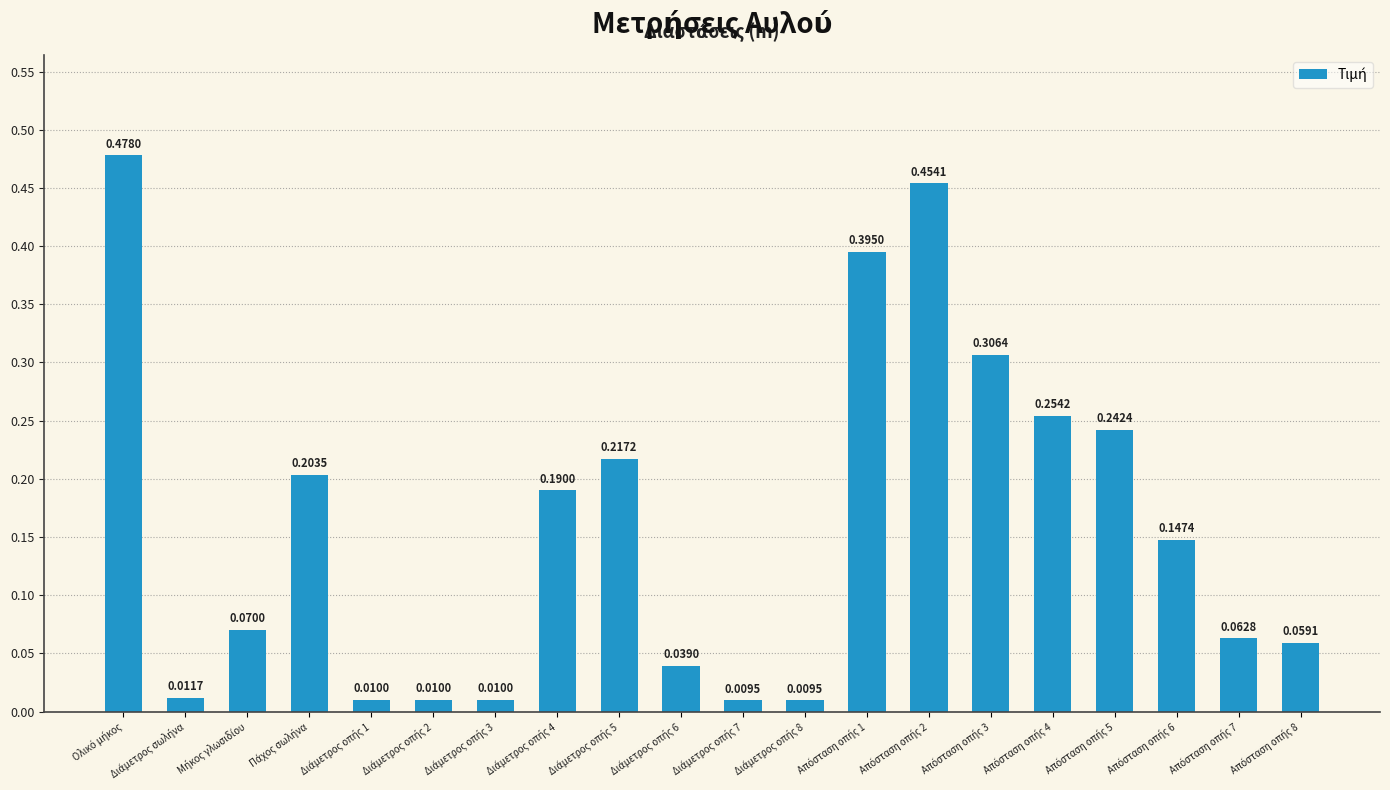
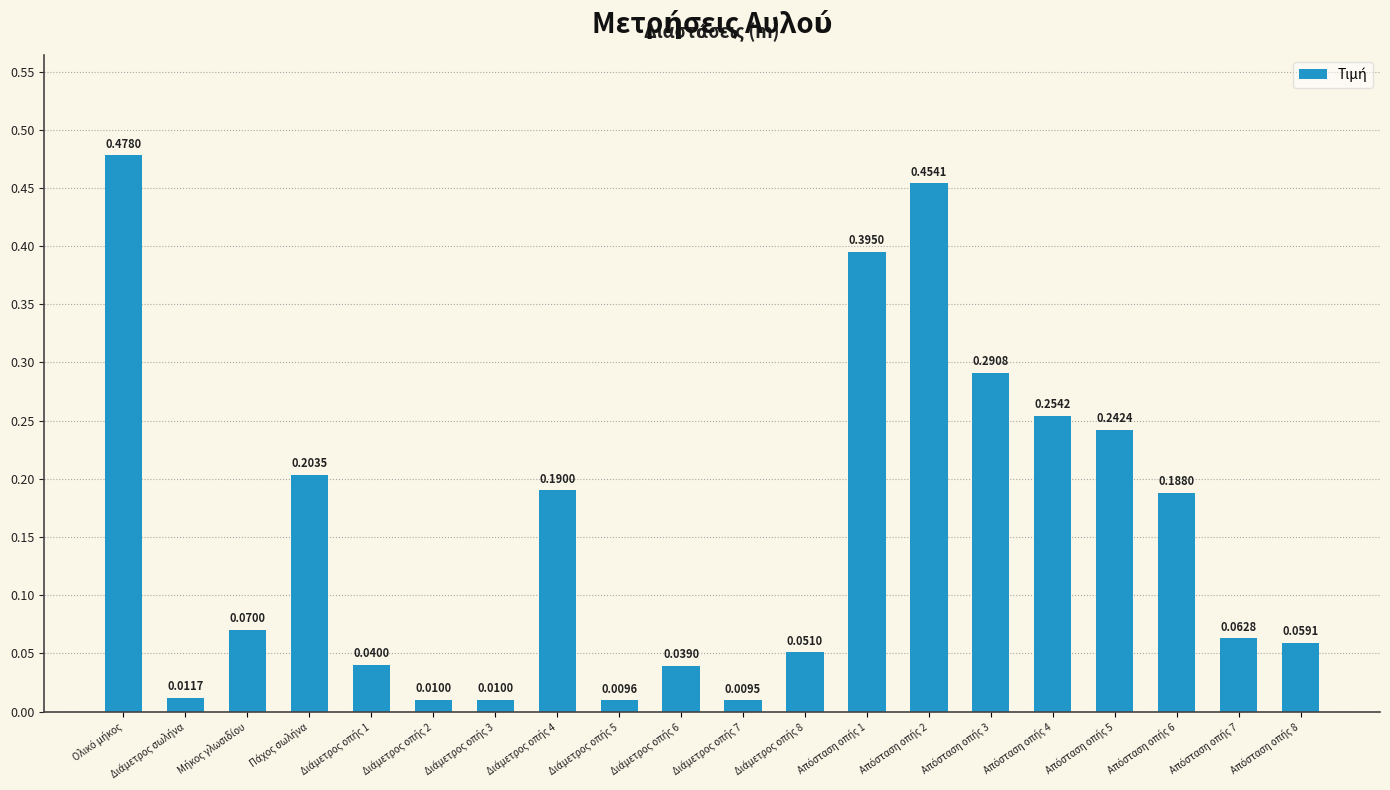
Διάμετρος οπής 1: 0.0100 -> 0.0400
Διάμετρος οπής 5: 0.2172 -> 0.0096
Διάμετρος οπής 8: 0.0095 -> 0.0510
Απόσταση οπής 3: 0.3064 -> 0.2908
Απόσταση οπής 6: 0.1474 -> 0.1880
